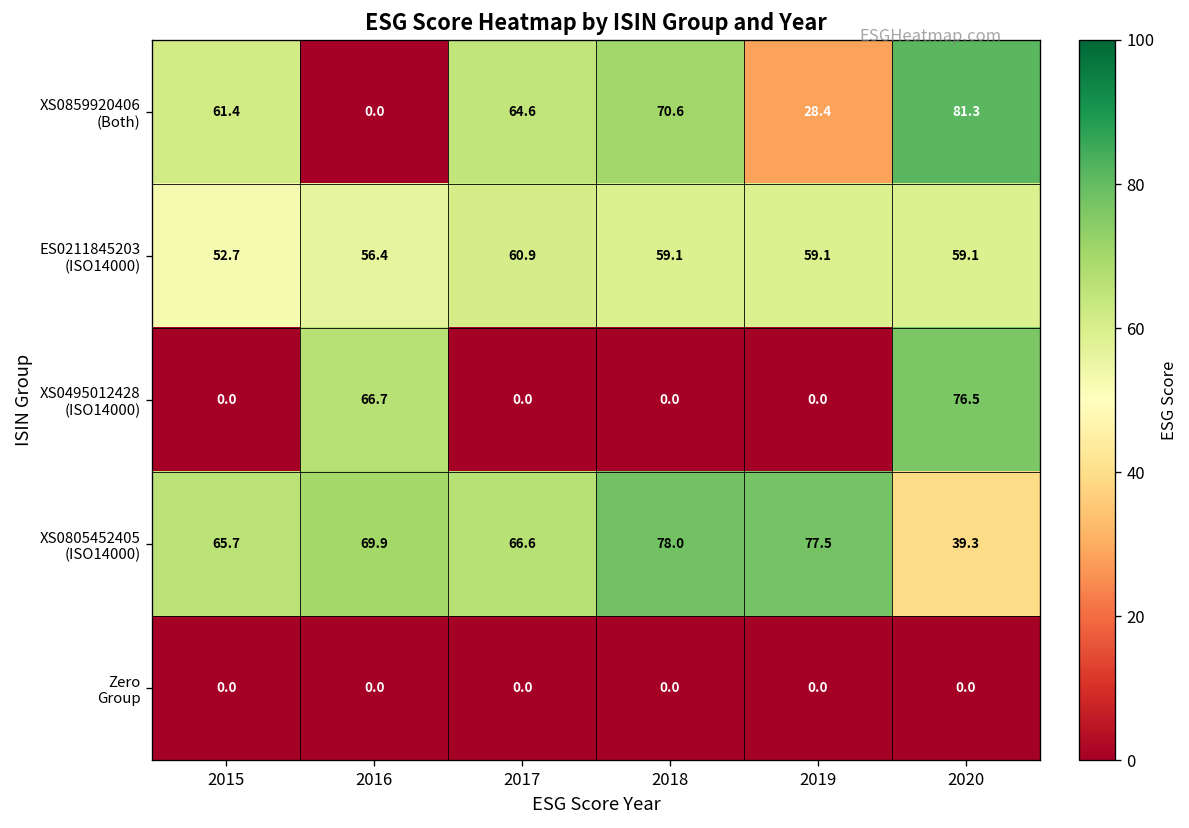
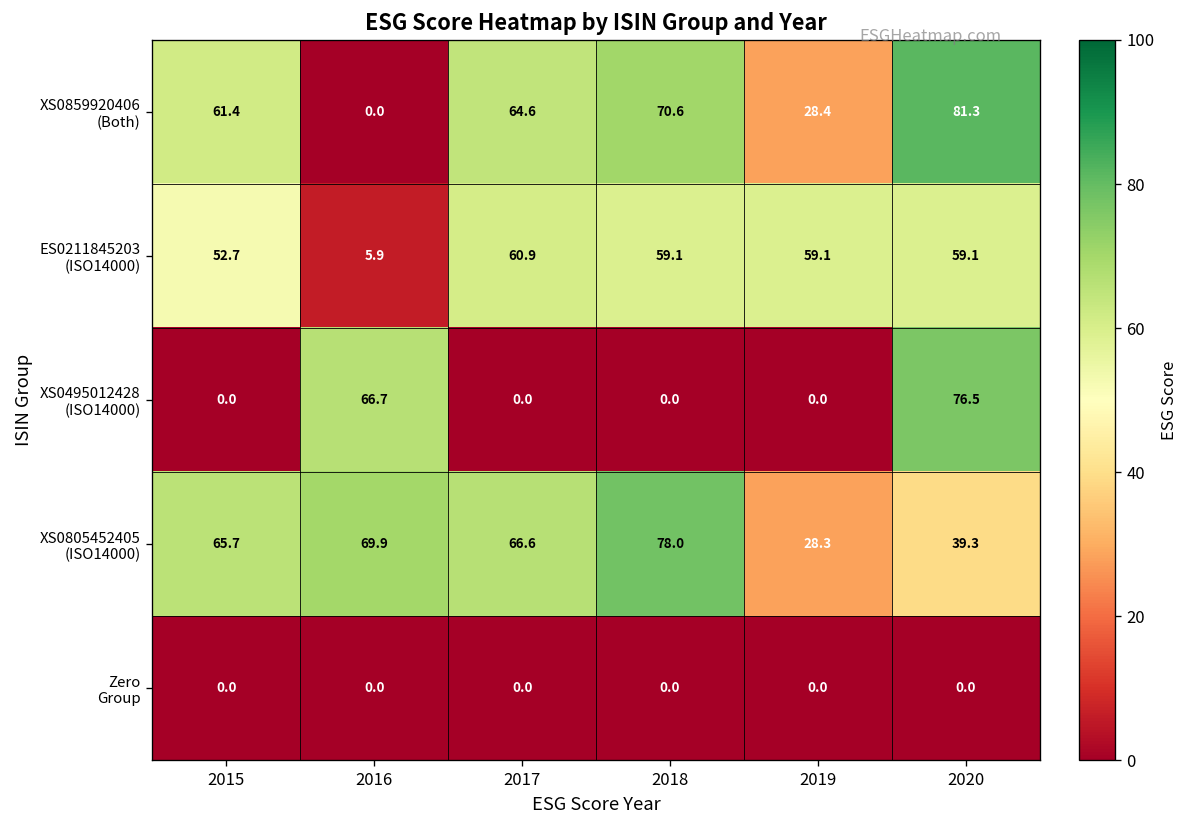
ES0211845203 (ISO14000), 2016: 56.4 -> 5.9
XS0805452405 (ISO14000), 2019: 77.5 -> 28.3
